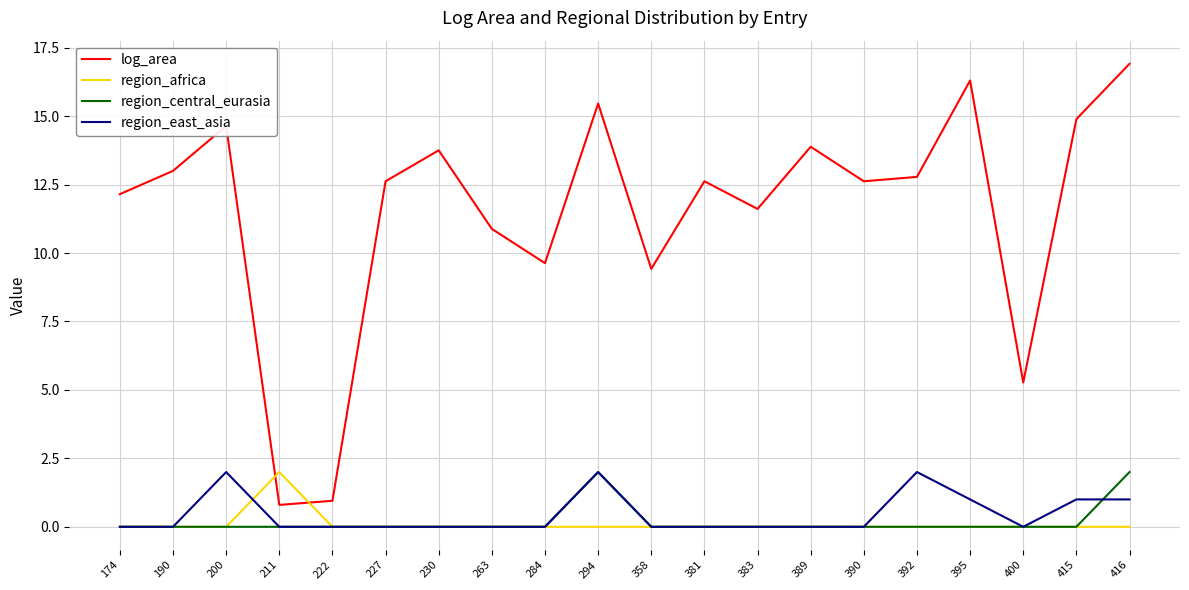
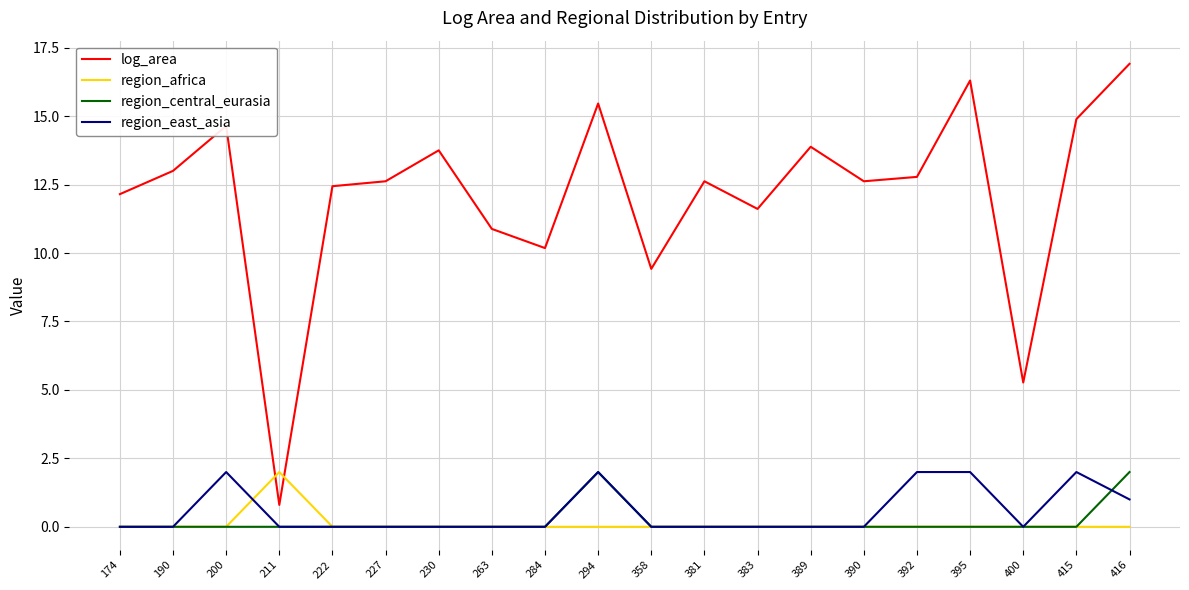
log_area, 222: 1.0 -> 12.4
log_area, 284: 9.6 -> 10.2
region_east_asia, 395: 1 -> 2
region_east_asia, 415: 1 -> 2
